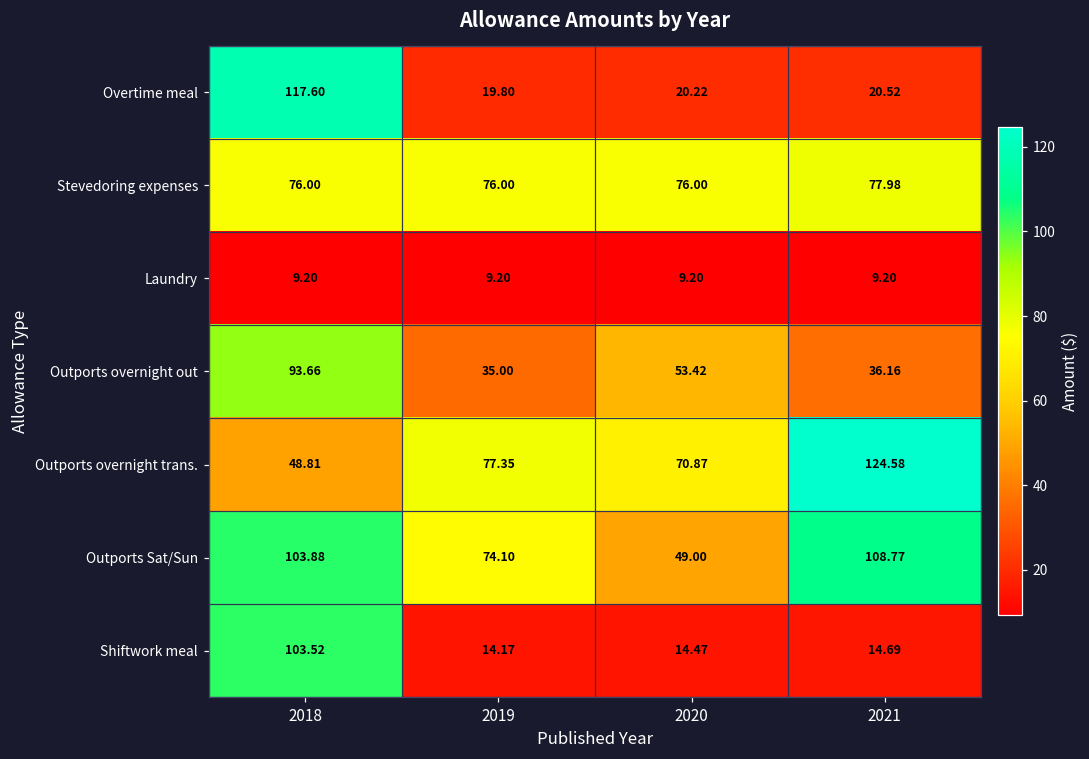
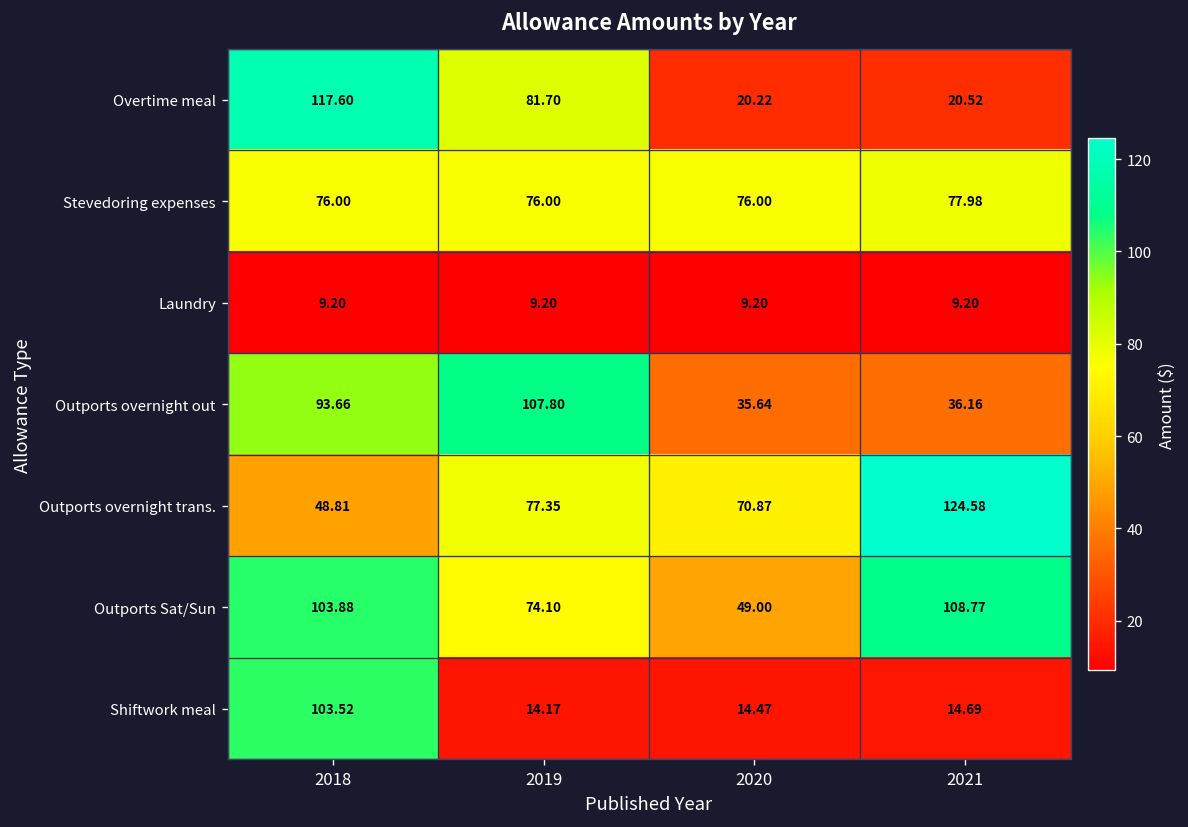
Overtime meal, 2019: 19.80 -> 81.70
Outports overnight out, 2019: 35.00 -> 107.80
Outports overnight out, 2020: 53.42 -> 35.64
